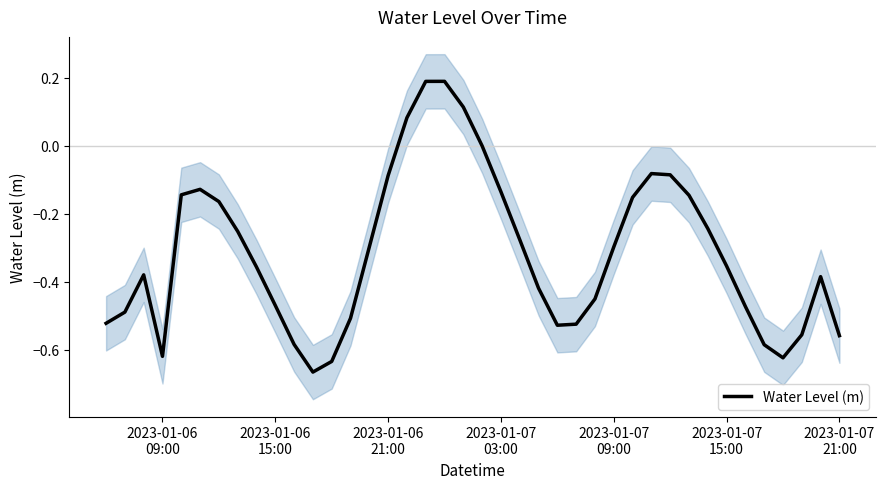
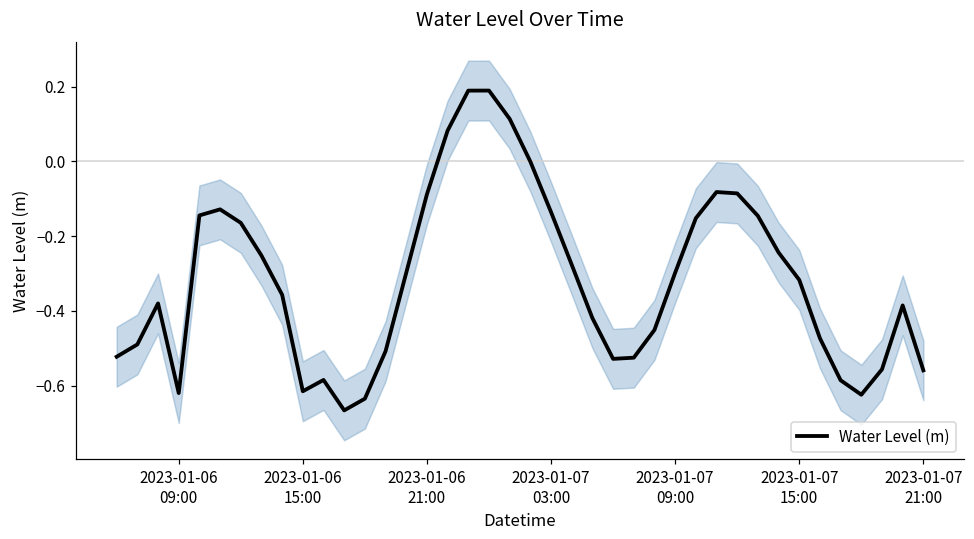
Water Level (m), 2023-01-06 15:00: -0.47 -> -0.61
Water Level (m), 2023-01-07 15:00: -0.35 -> -0.32
